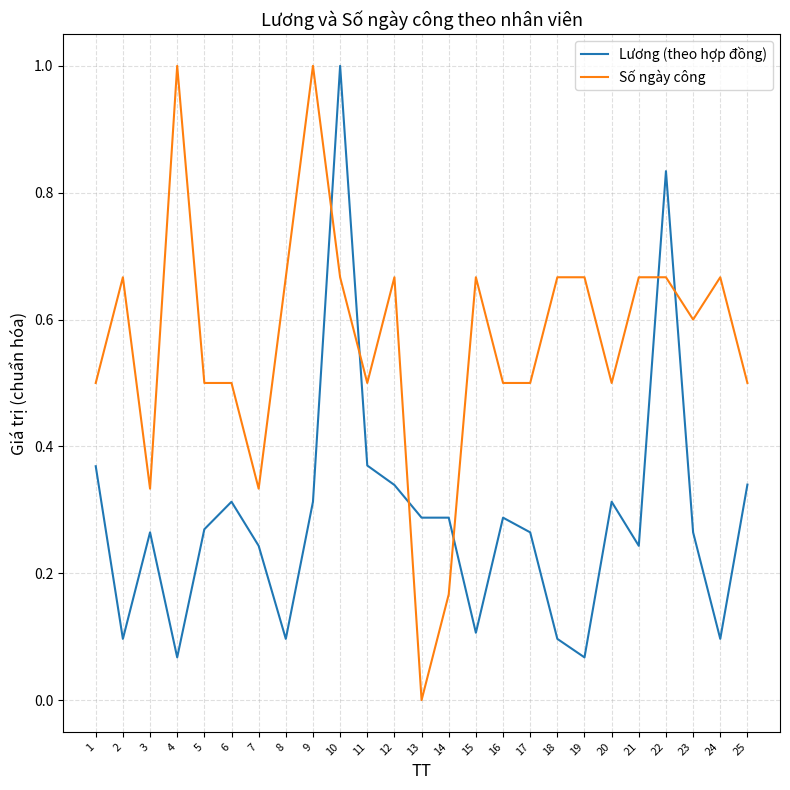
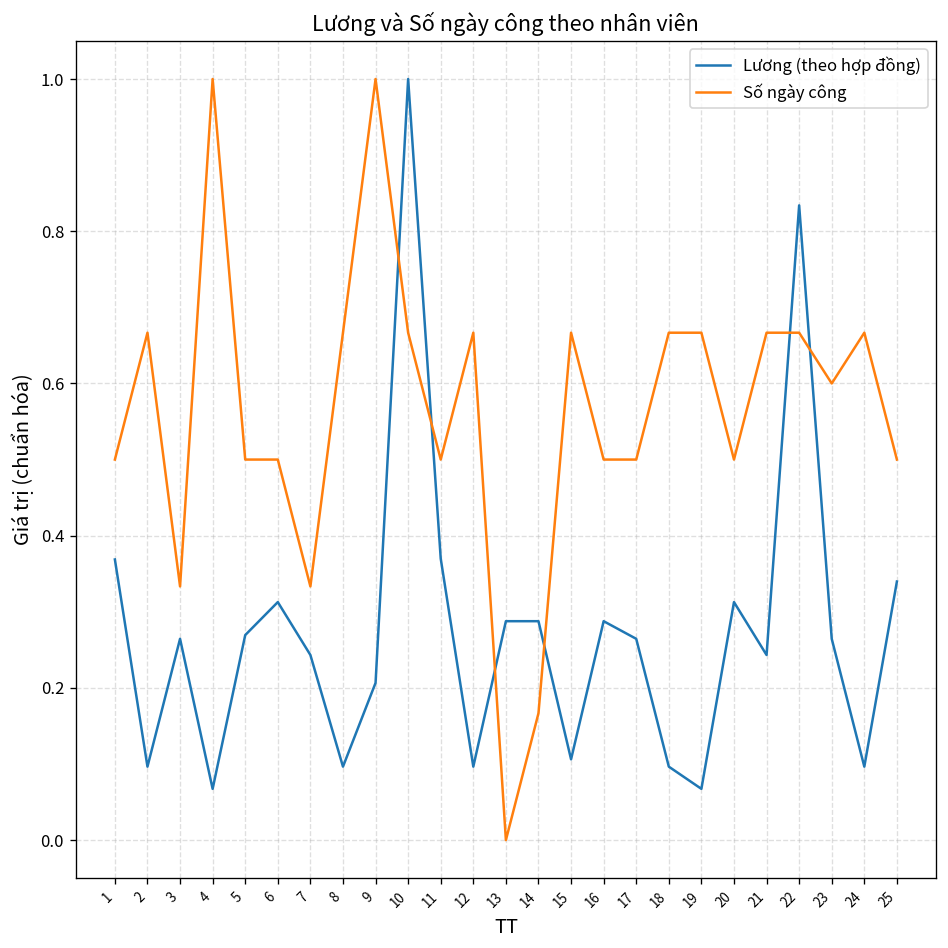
Lương (theo hợp đồng), 9: 0.31 -> 0.21
Lương (theo hợp đồng), 12: 0.34 -> 0.10
